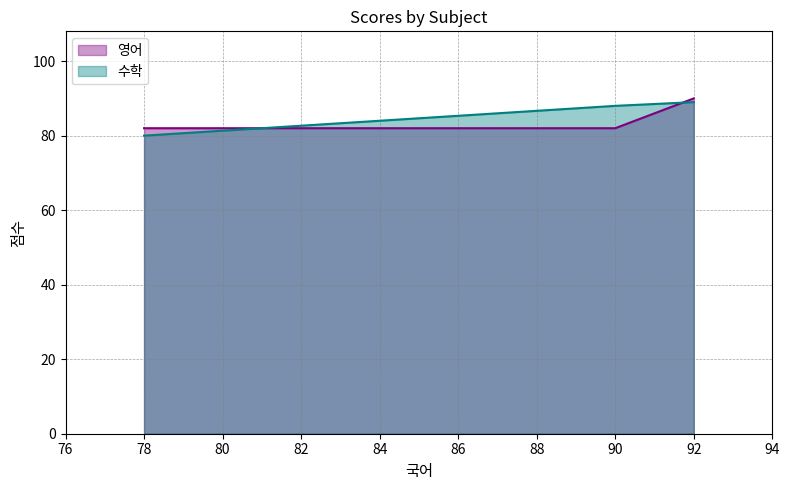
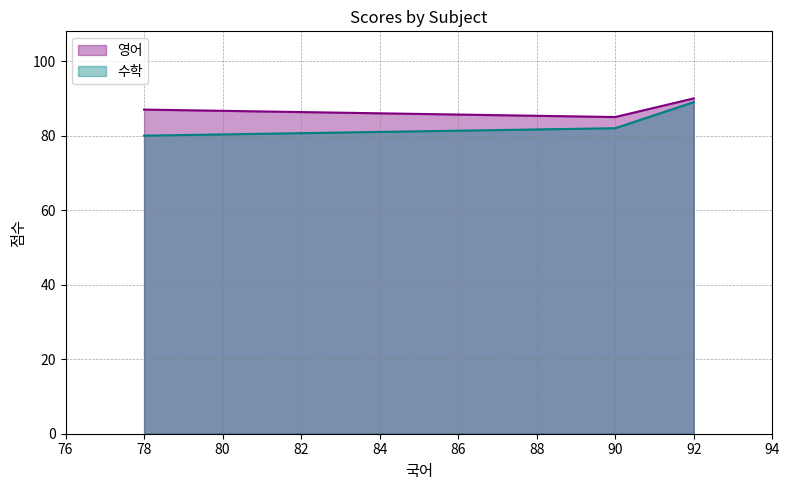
영어, 78: 82 -> 87
영어, 90: 82 -> 85
수학, 90: 88 -> 82
